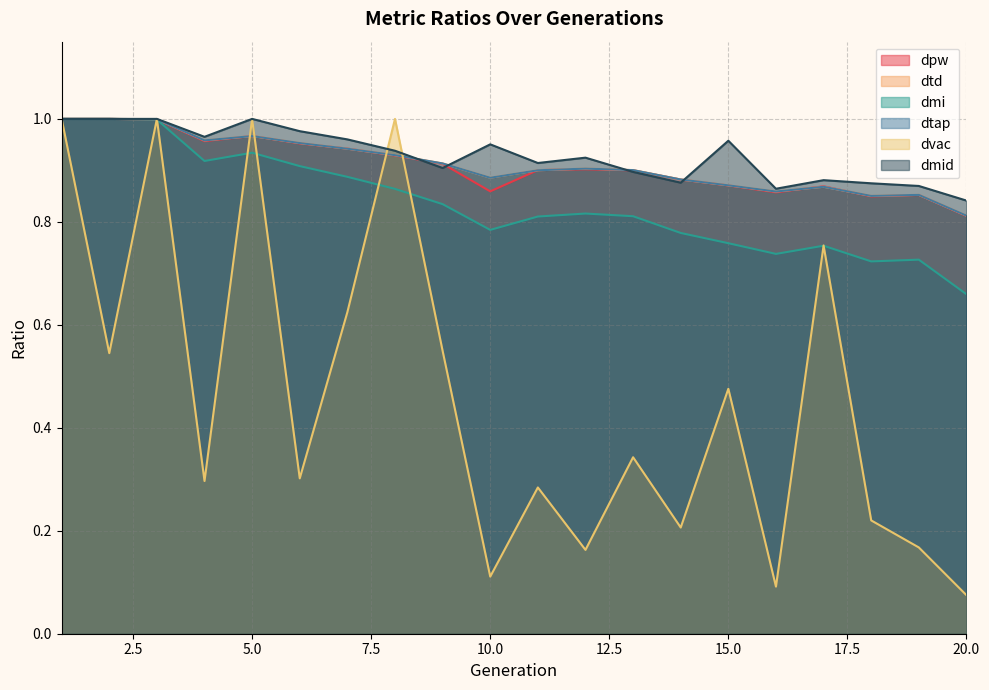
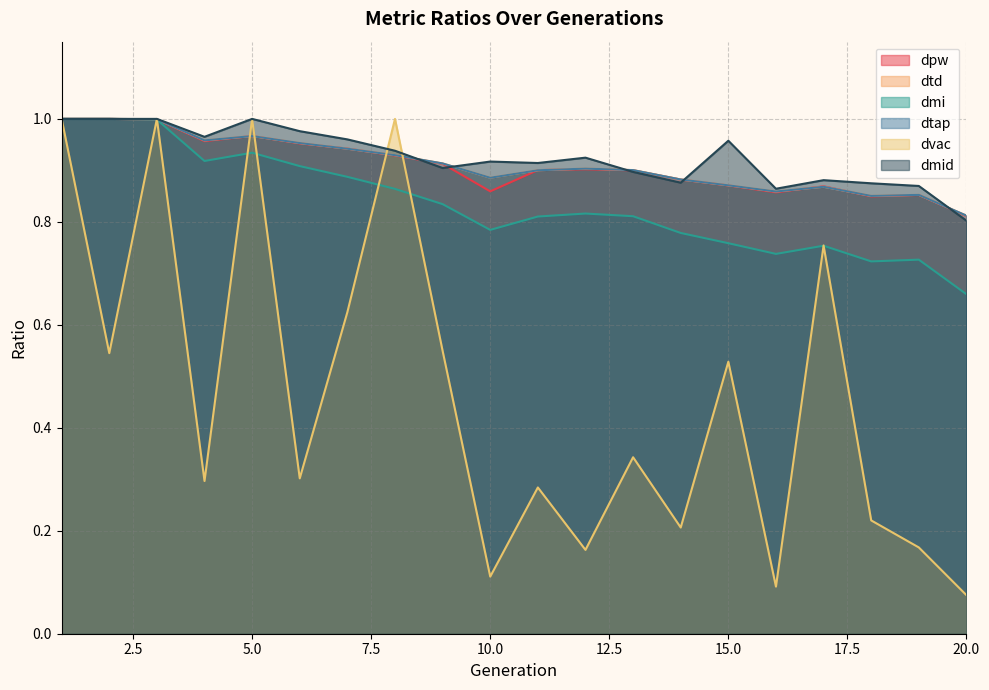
dmid, 10.0: 0.95 -> 0.92
dvac, 15.0: 0.48 -> 0.53
dmid, 20.0: 0.84 -> 0.80
